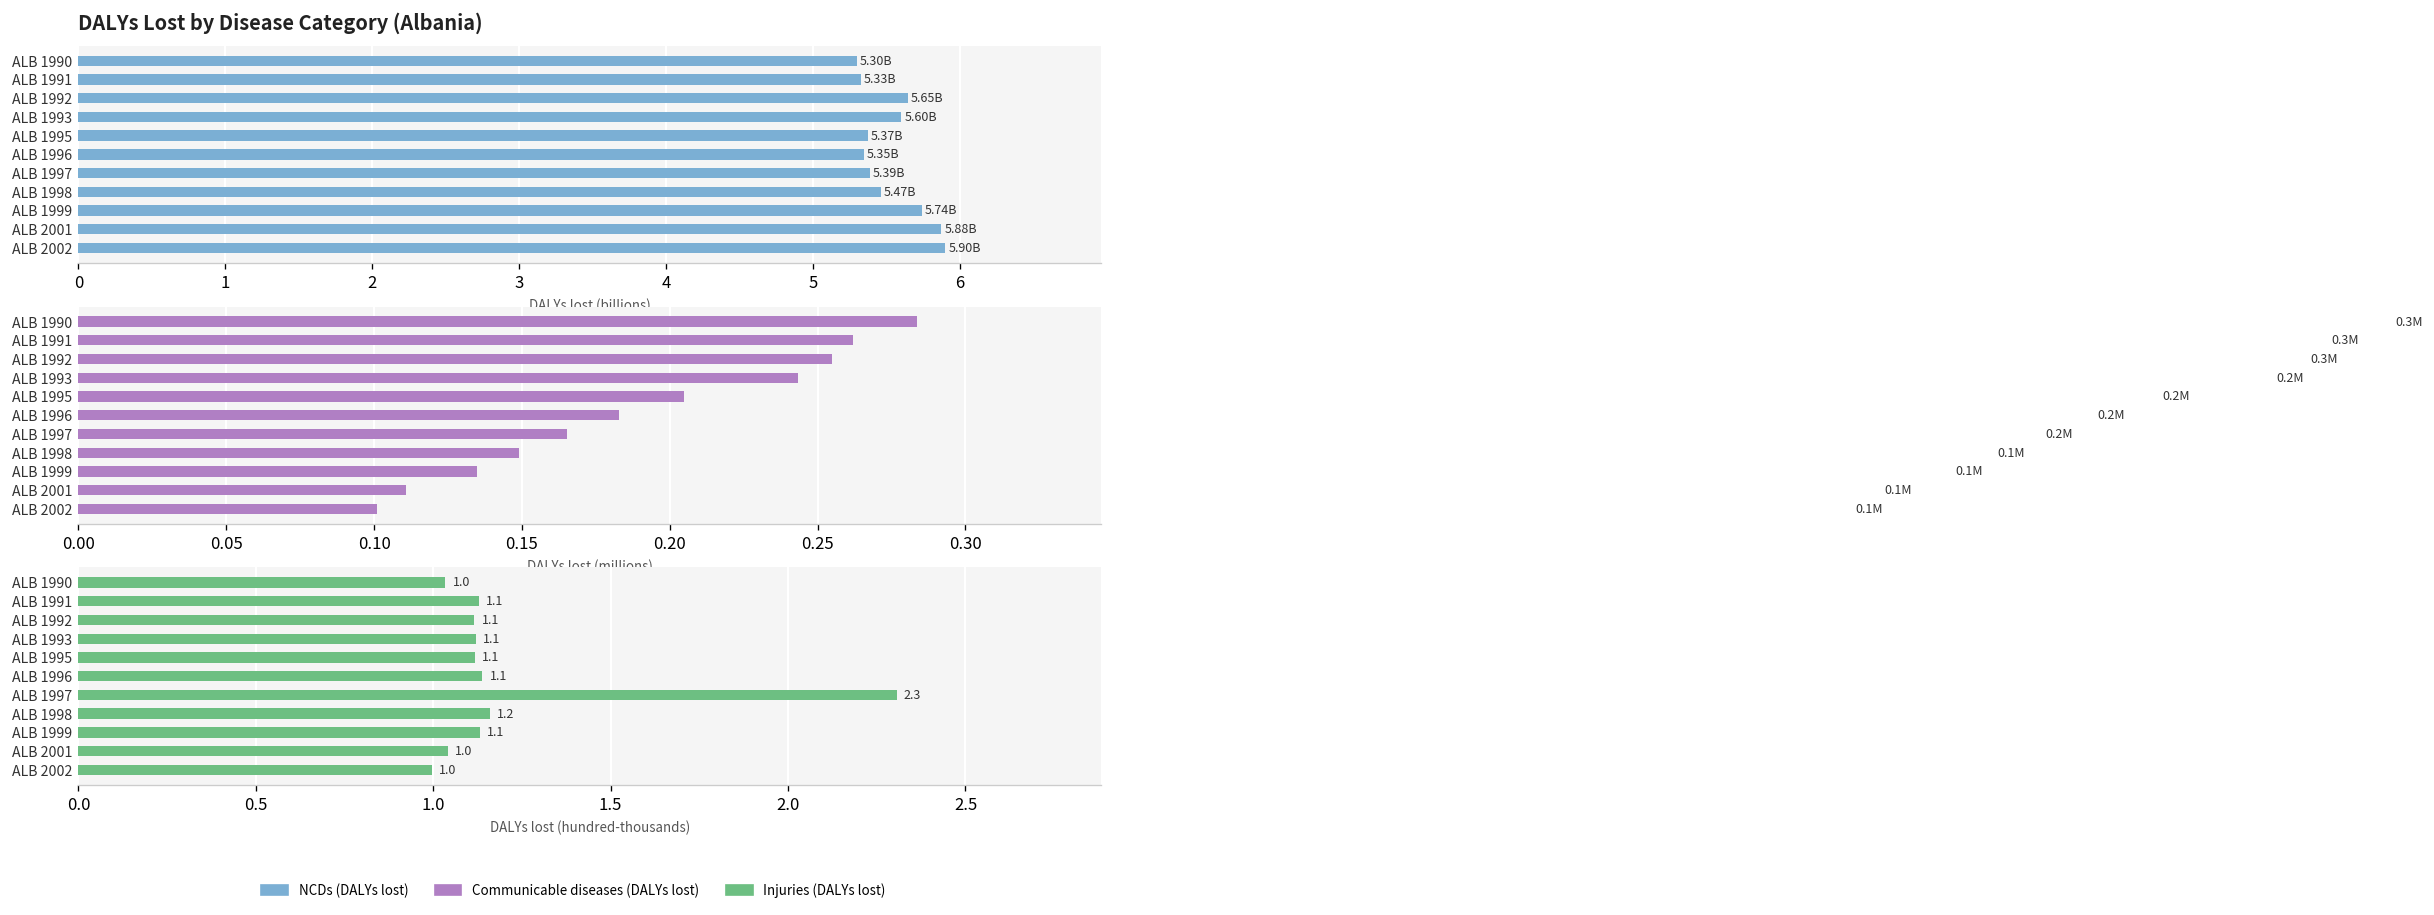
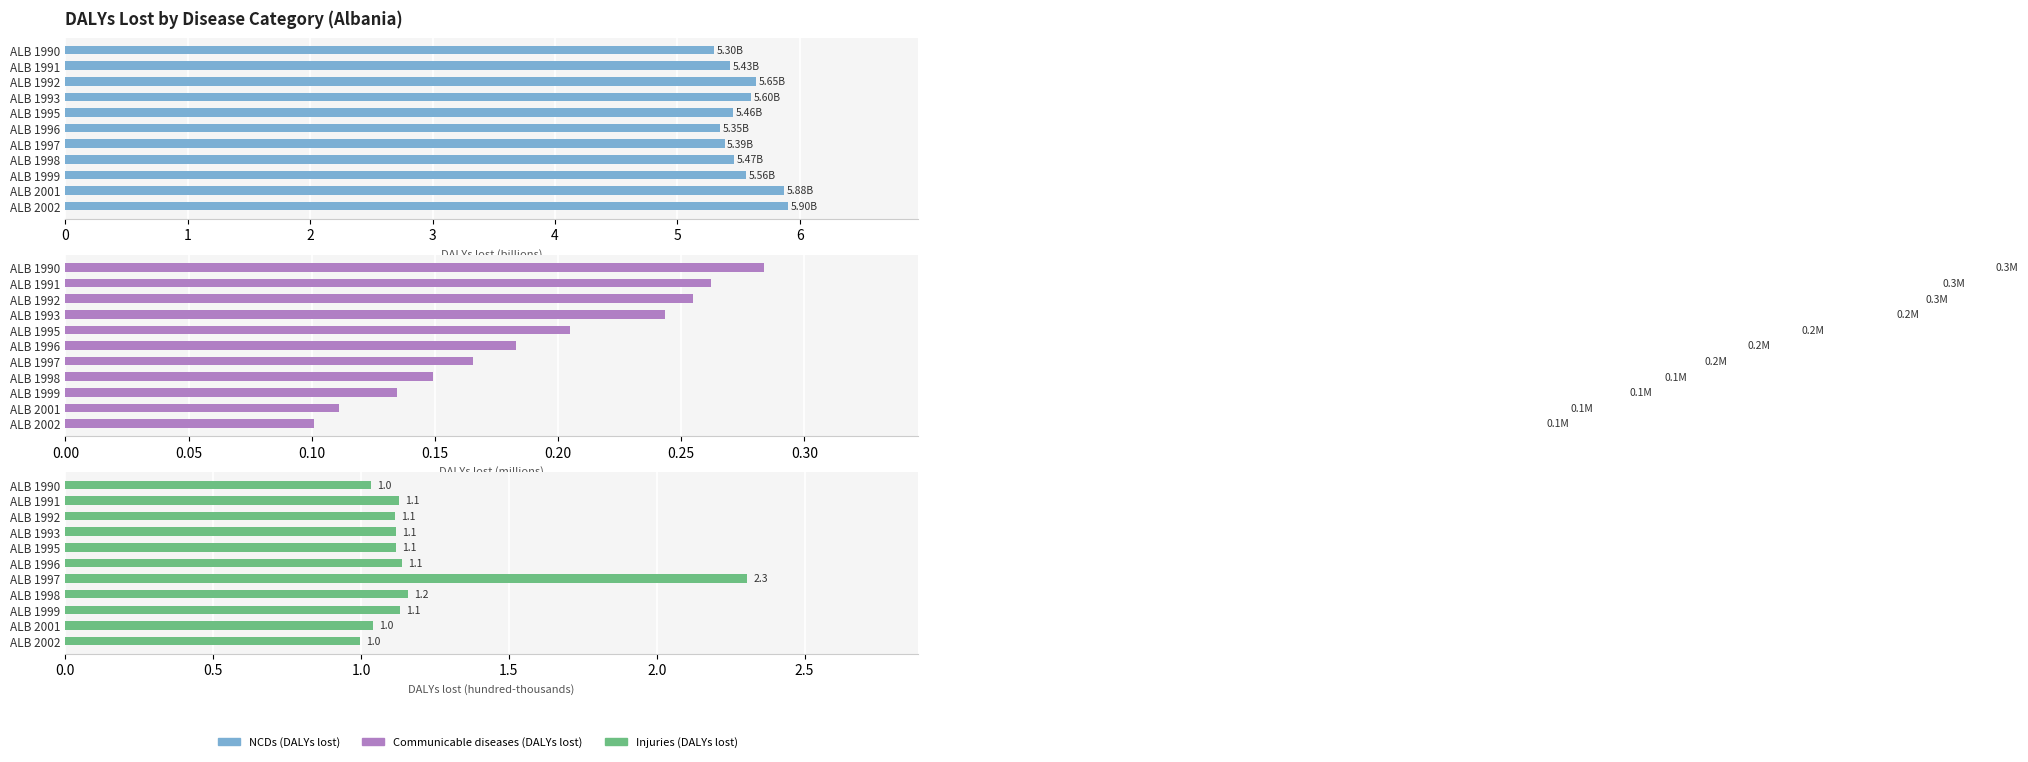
DALYs Lost by Disease Category (Albania), ALB 1991: 5.33B -> 5.43B
DALYs Lost by Disease Category (Albania), ALB 1995: 5.37B -> 5.46B
DALYs Lost by Disease Category (Albania), ALB 1999: 5.74B -> 5.56B
